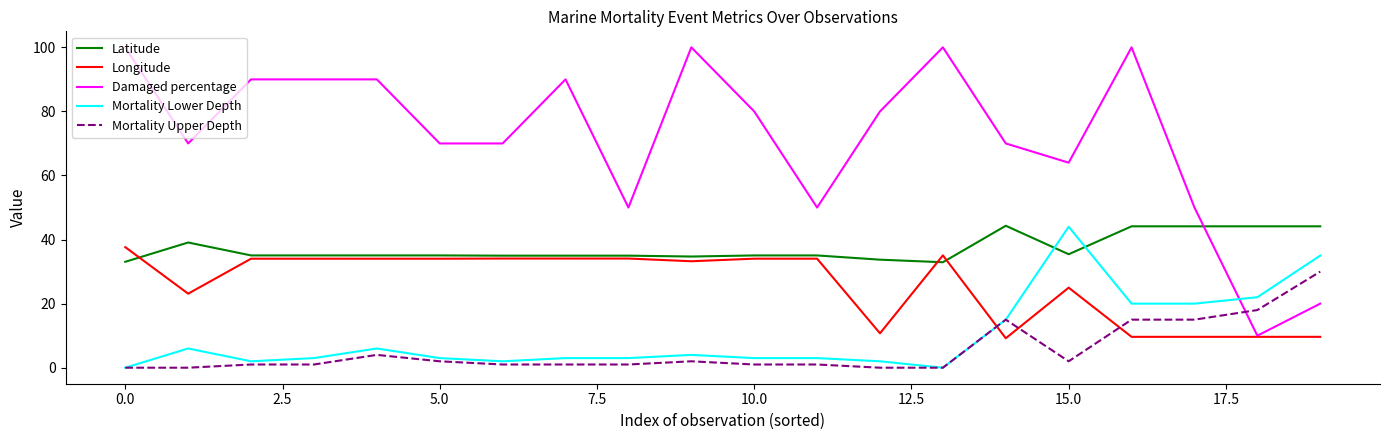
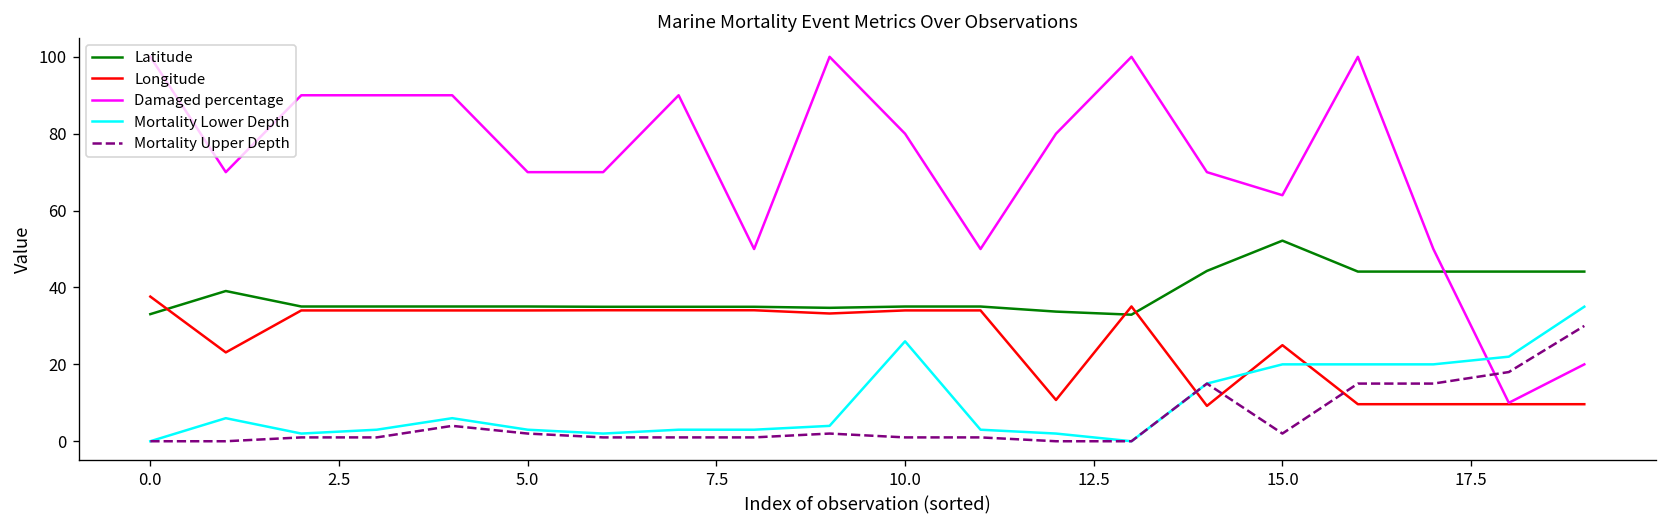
Mortality Lower Depth, 10.0: 3 -> 26
Latitude, 15.0: 35 -> 52
Mortality Lower Depth, 15.0: 44 -> 20
